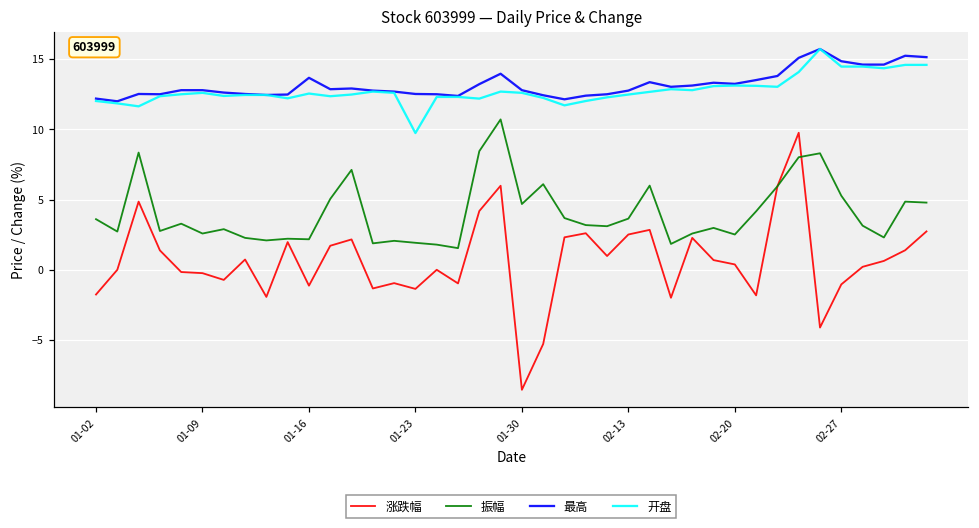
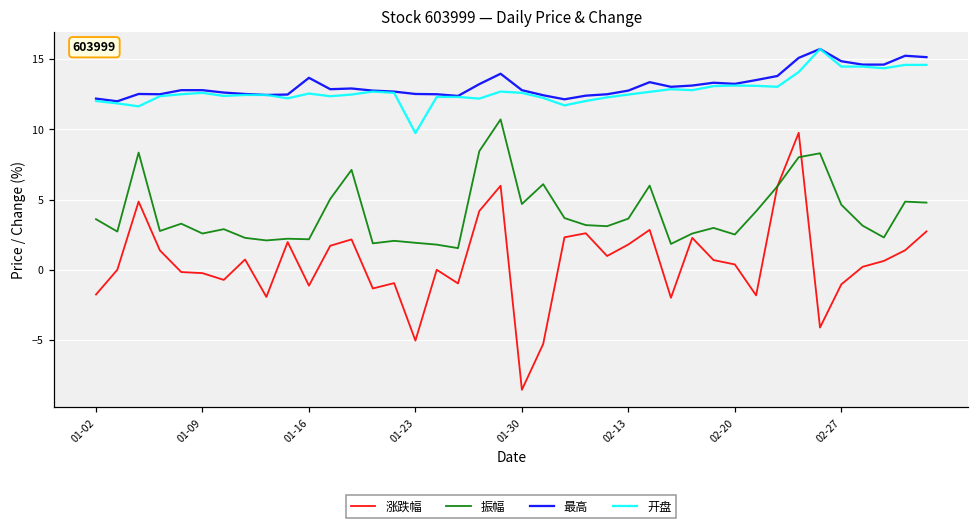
涨跌幅, 01-23: -1.4 -> -5.0
涨跌幅, 02-13: 2.5 -> 1.8
振幅, 02-27: 5.3 -> 4.6
